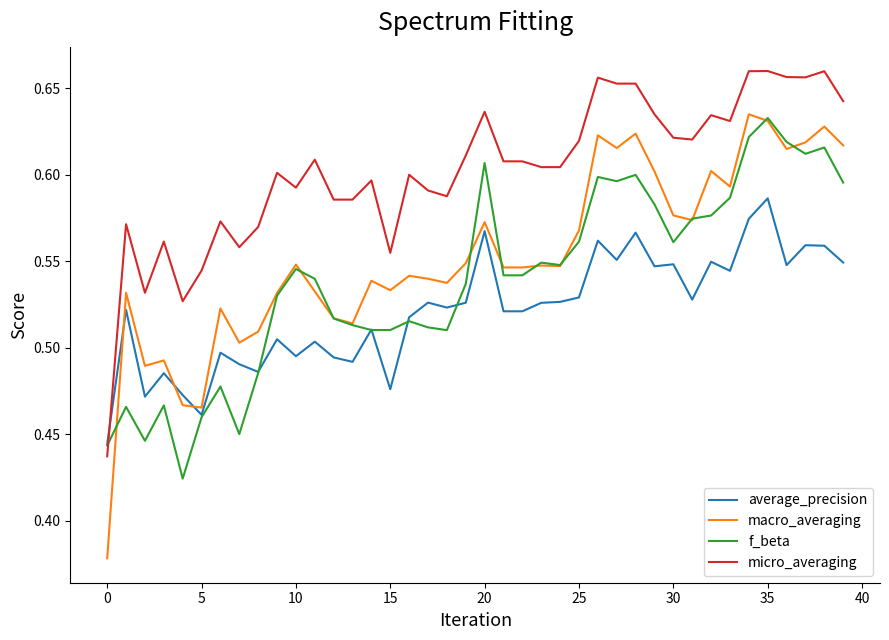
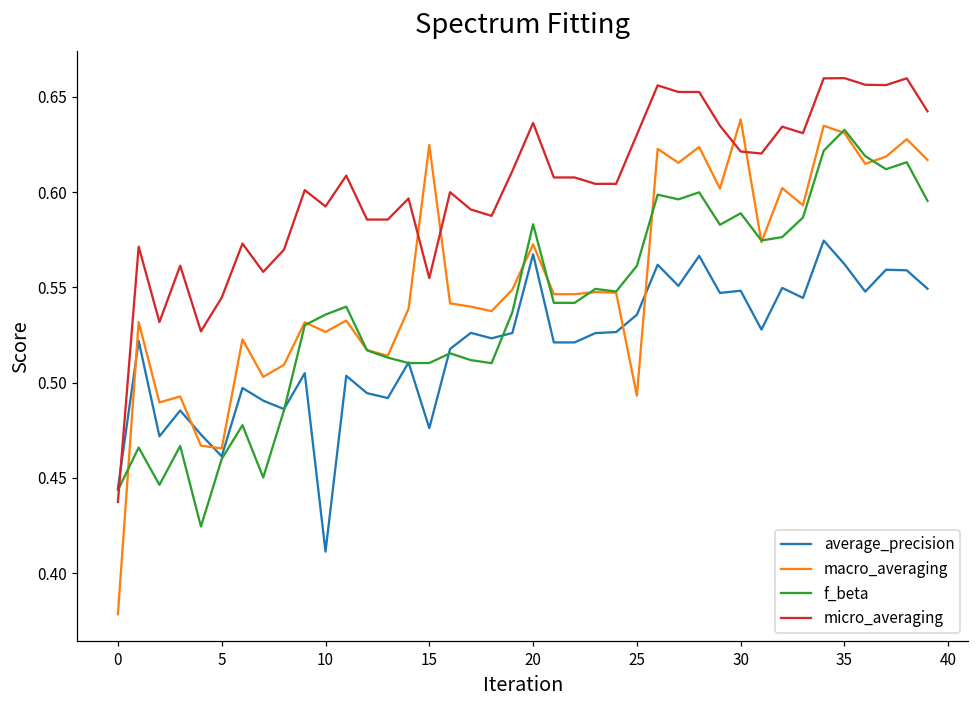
average_precision, 10: 0.495 -> 0.411
macro_averaging, 10: 0.548 -> 0.527
f_beta, 10: 0.546 -> 0.536
macro_averaging, 15: 0.533 -> 0.625
f_beta, 20: 0.607 -> 0.583
average_precision, 25: 0.529 -> 0.536
macro_averaging, 25: 0.568 -> 0.493
micro_averaging, 25: 0.620 -> 0.630
macro_averaging, 30: 0.577 -> 0.638
f_beta, 30: 0.561 -> 0.589
average_precision, 35: 0.586 -> 0.562
